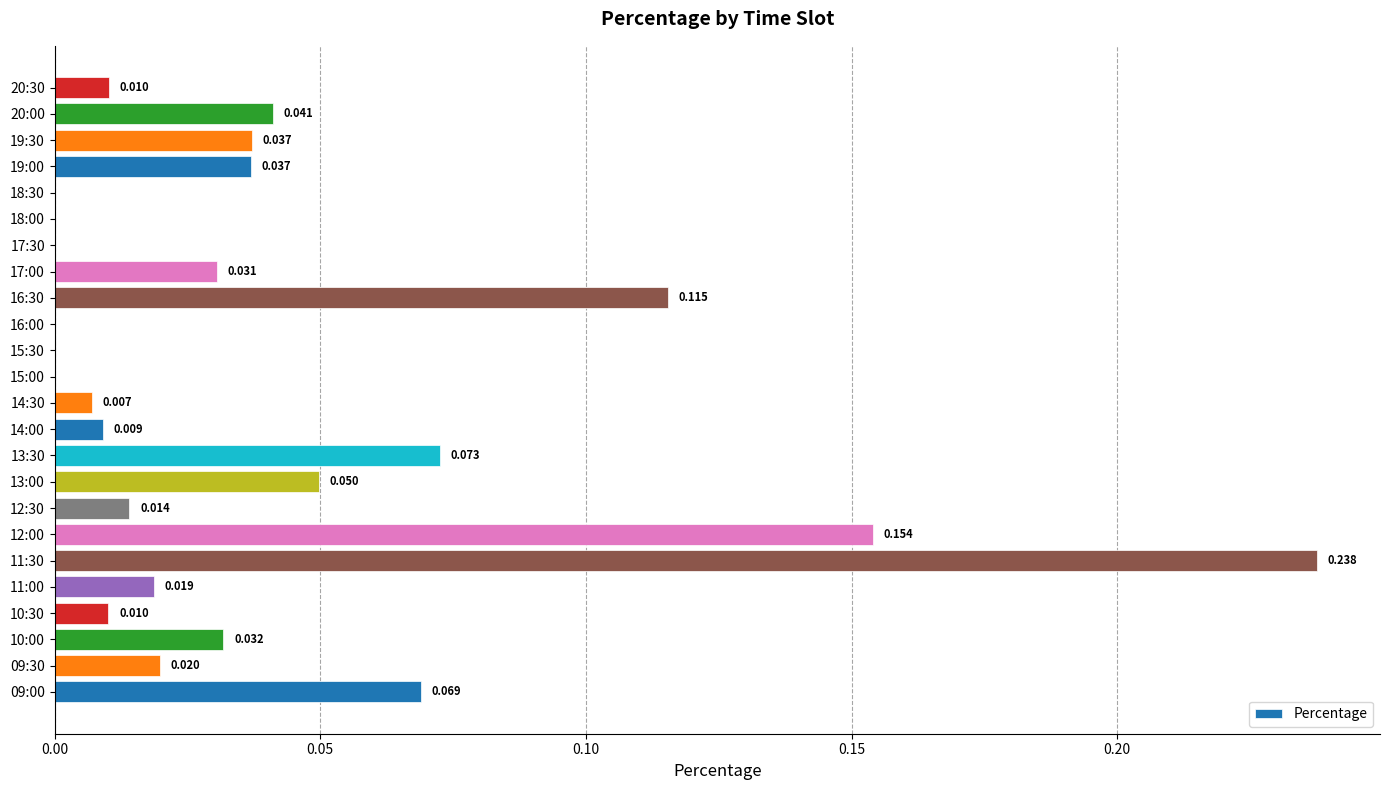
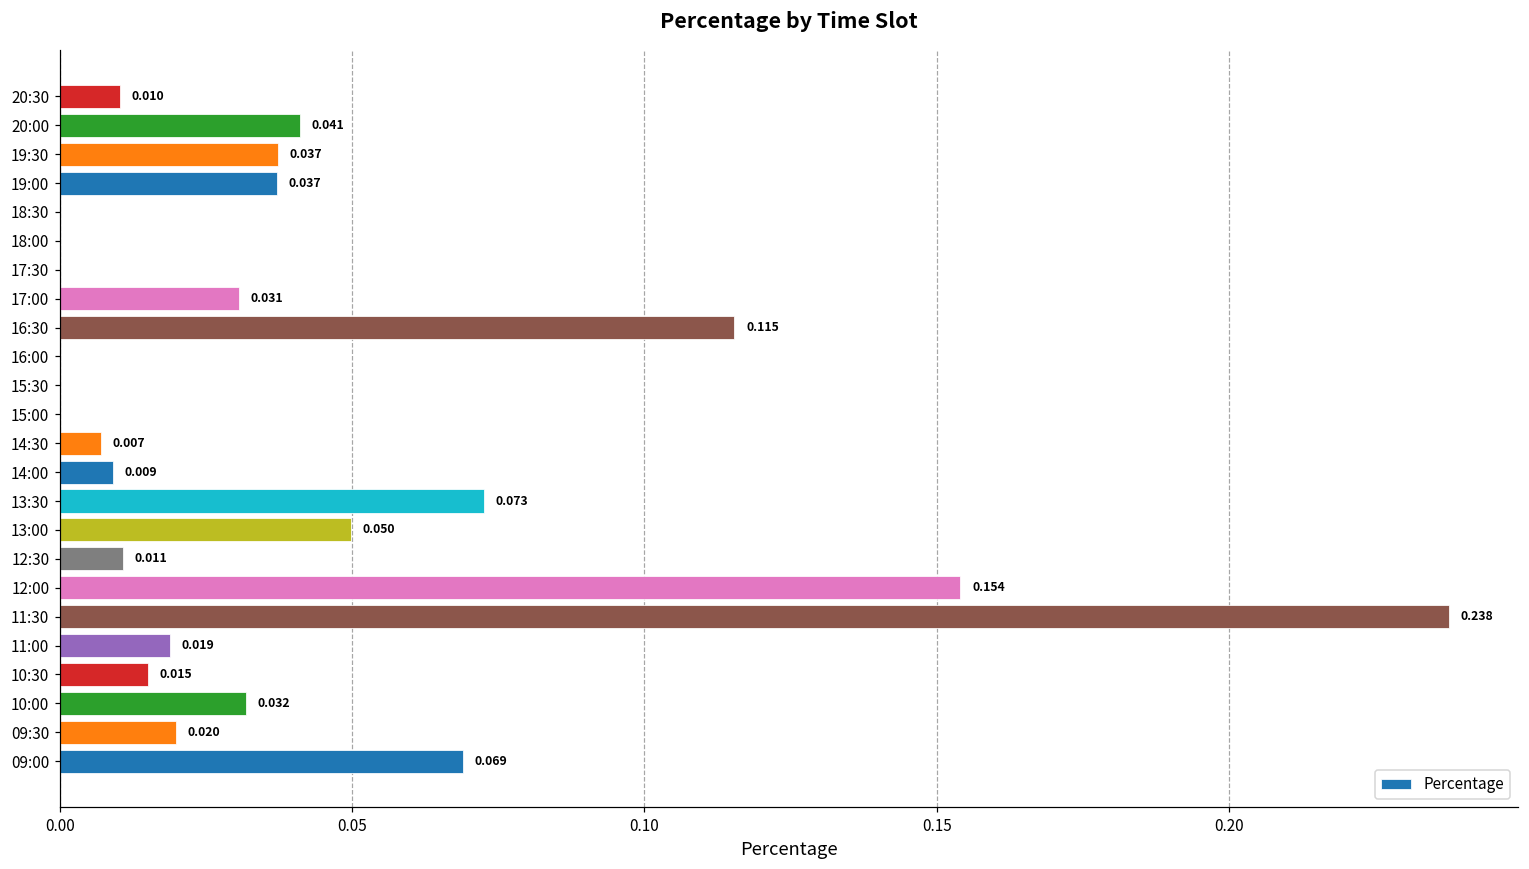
12:30: 0.014 -> 0.011
10:30: 0.010 -> 0.015
